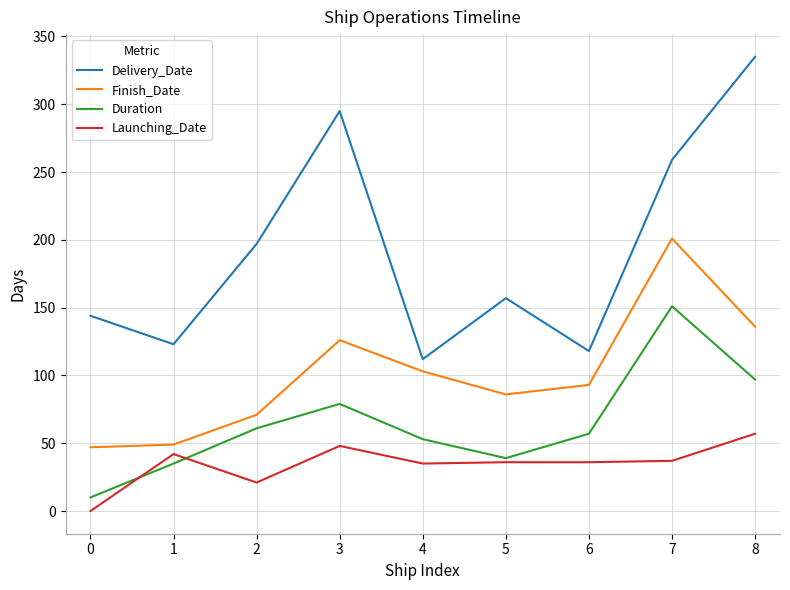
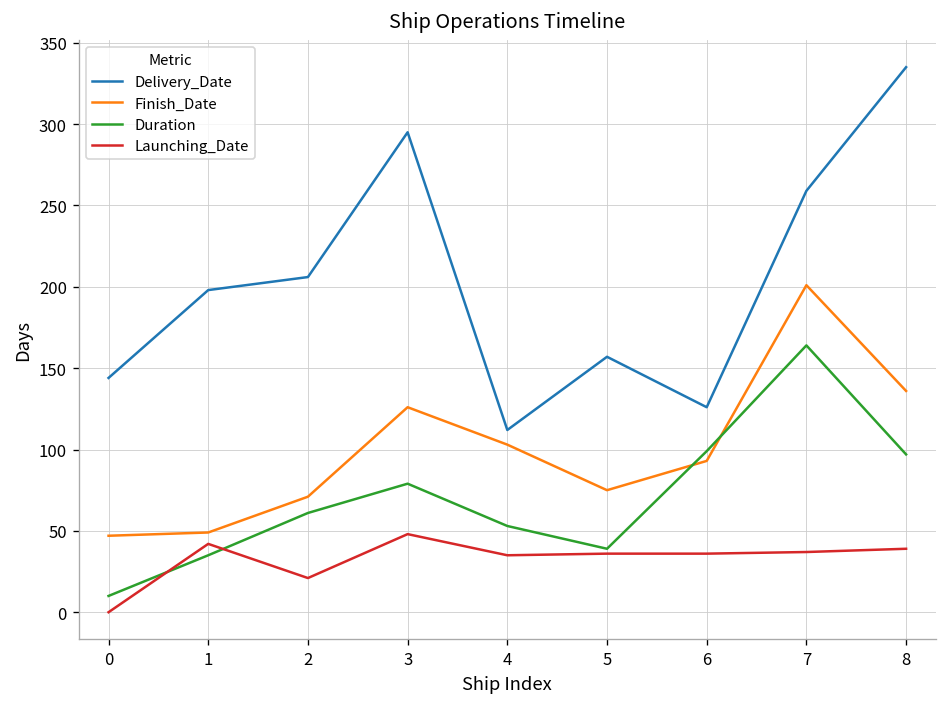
Delivery_Date, 1: 123 -> 198
Delivery_Date, 2: 197 -> 206
Finish_Date, 5: 86 -> 75
Delivery_Date, 6: 118 -> 126
Duration, 6: 57 -> 99
Duration, 7: 151 -> 164
Launching_Date, 8: 57 -> 39
